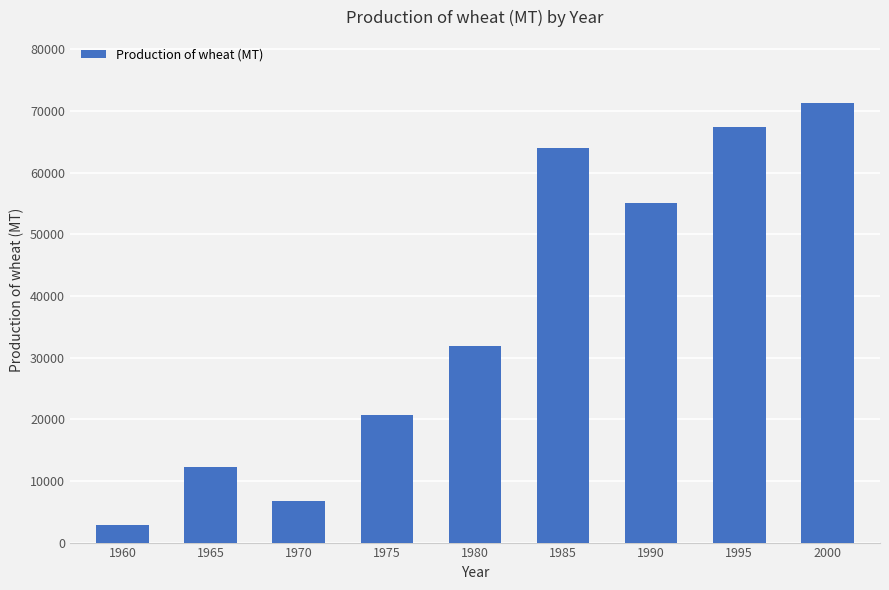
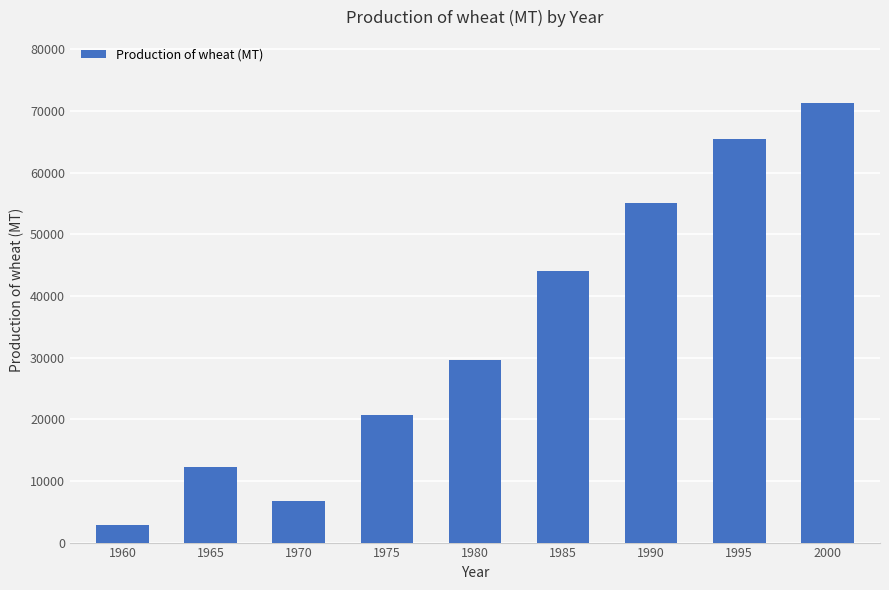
1980: 32000 -> 30000
1985: 64000 -> 44000
1995: 67000 -> 65000
